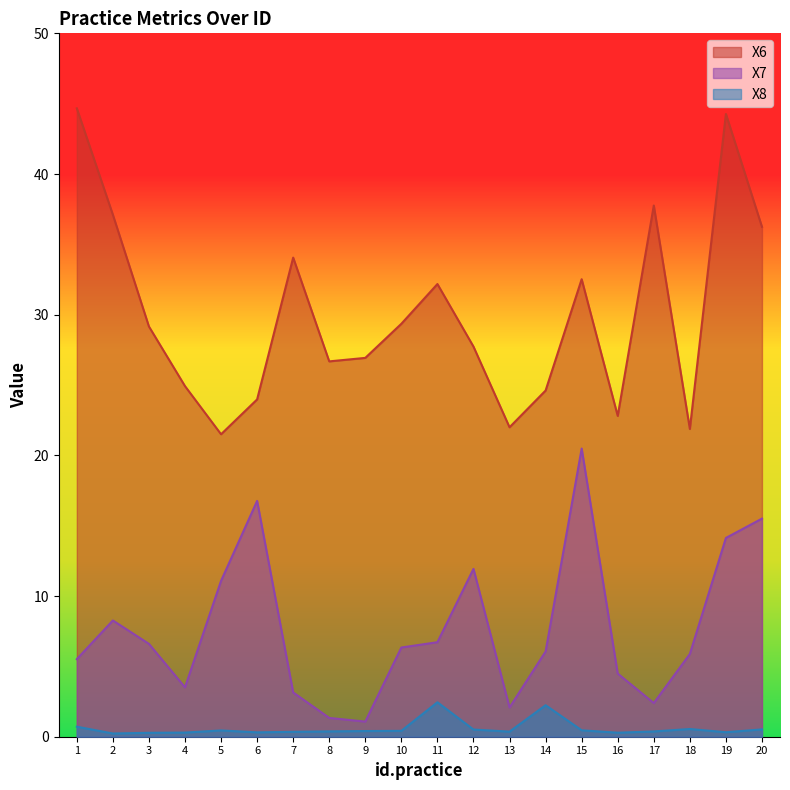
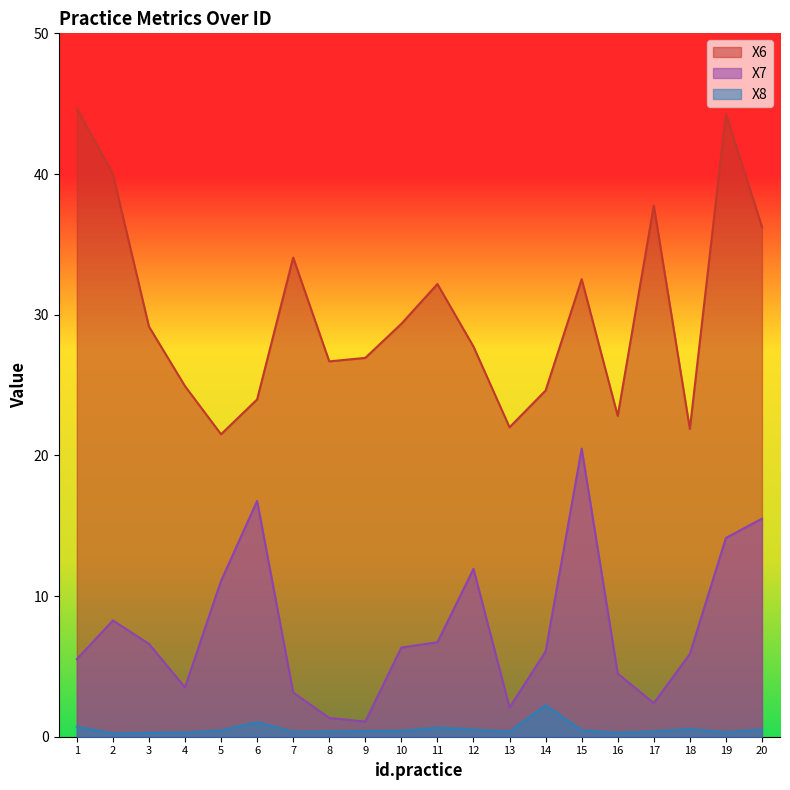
X6, 2: 37.1 -> 40.0
X8, 6: 0.3 -> 1.0
X8, 11: 2.4 -> 0.6
